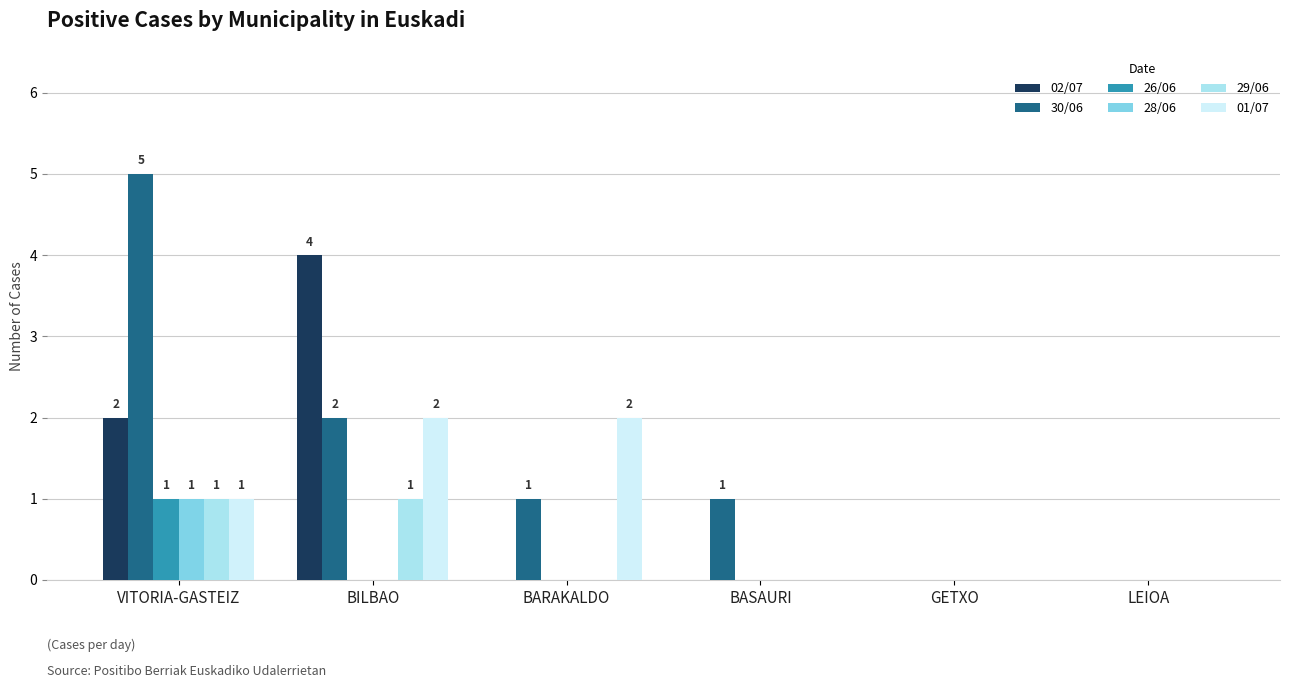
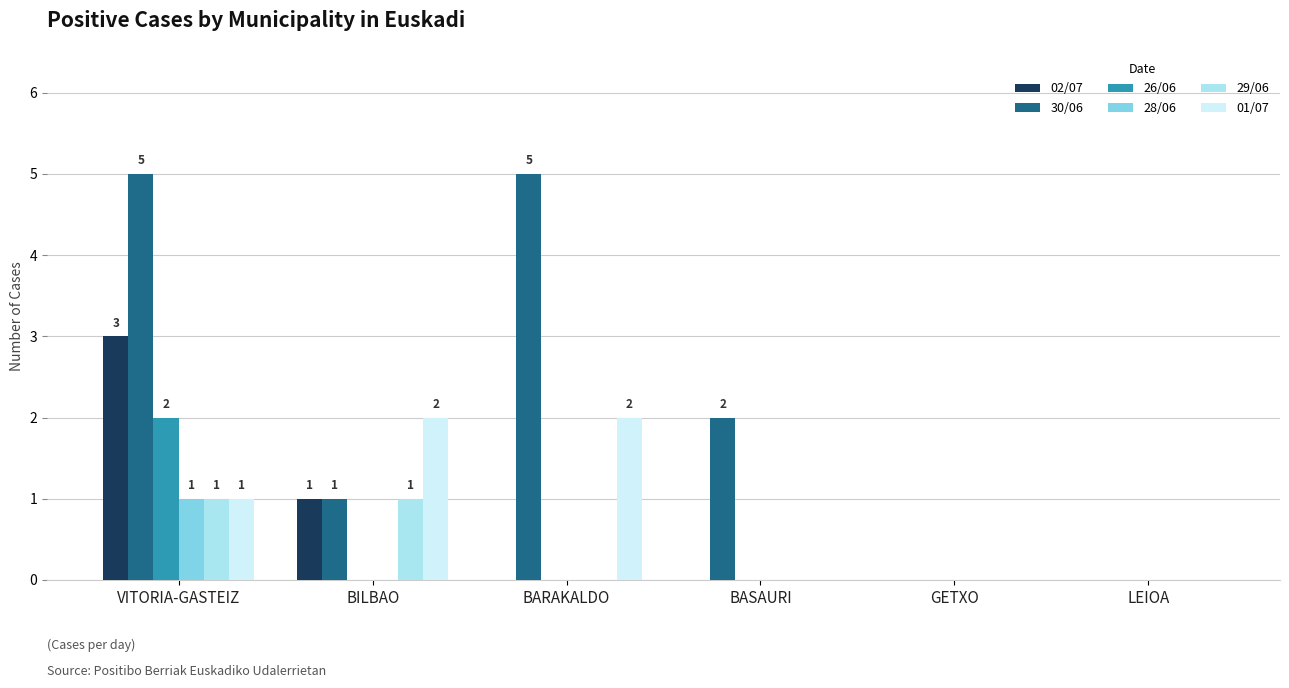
02/07, VITORIA-GASTEIZ: 2 -> 3
26/06, VITORIA-GASTEIZ: 1 -> 2
02/07, BILBAO: 4 -> 1
30/06, BILBAO: 2 -> 1
30/06, BARAKALDO: 1 -> 5
30/06, BASAURI: 1 -> 2
